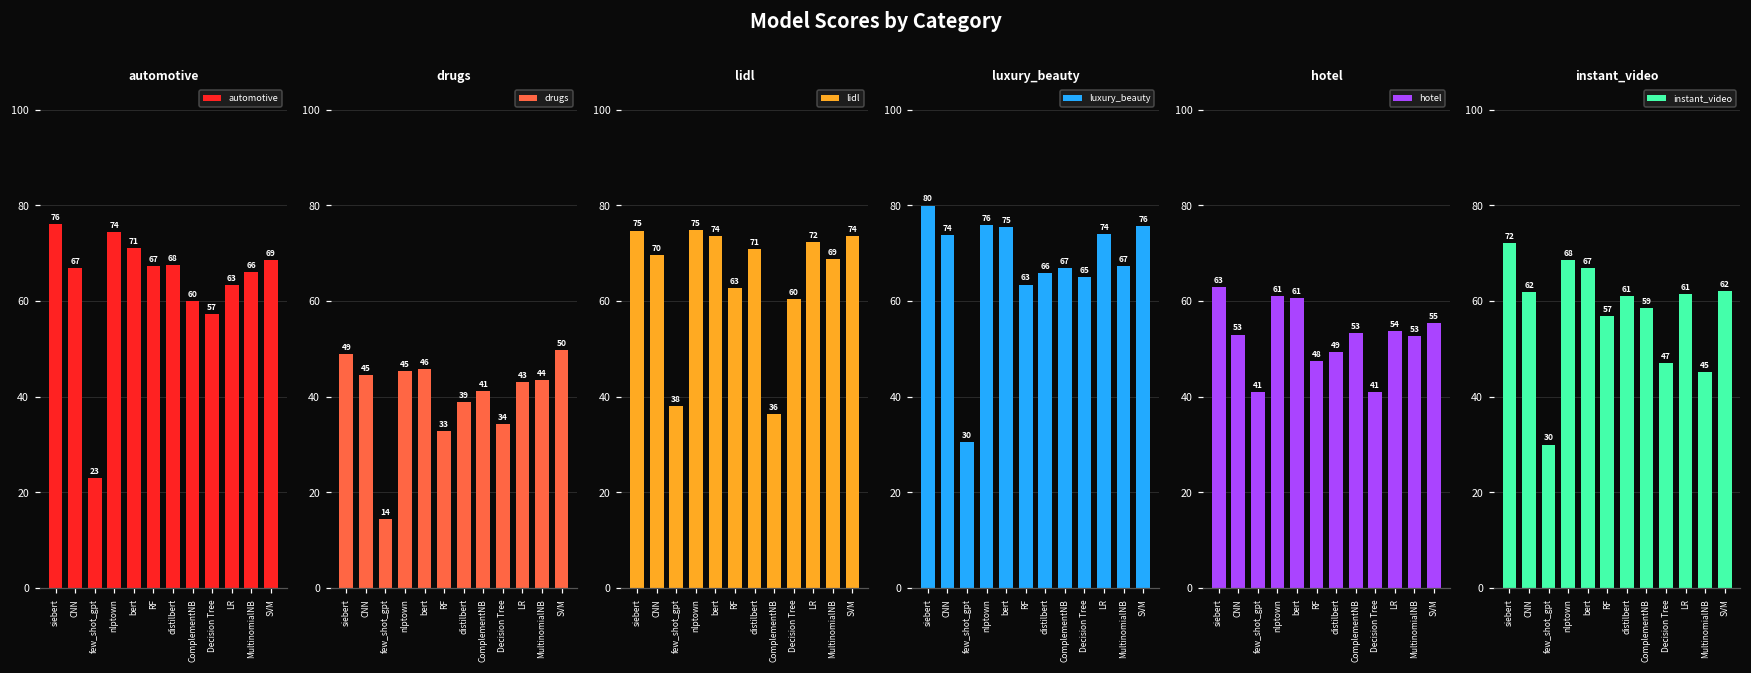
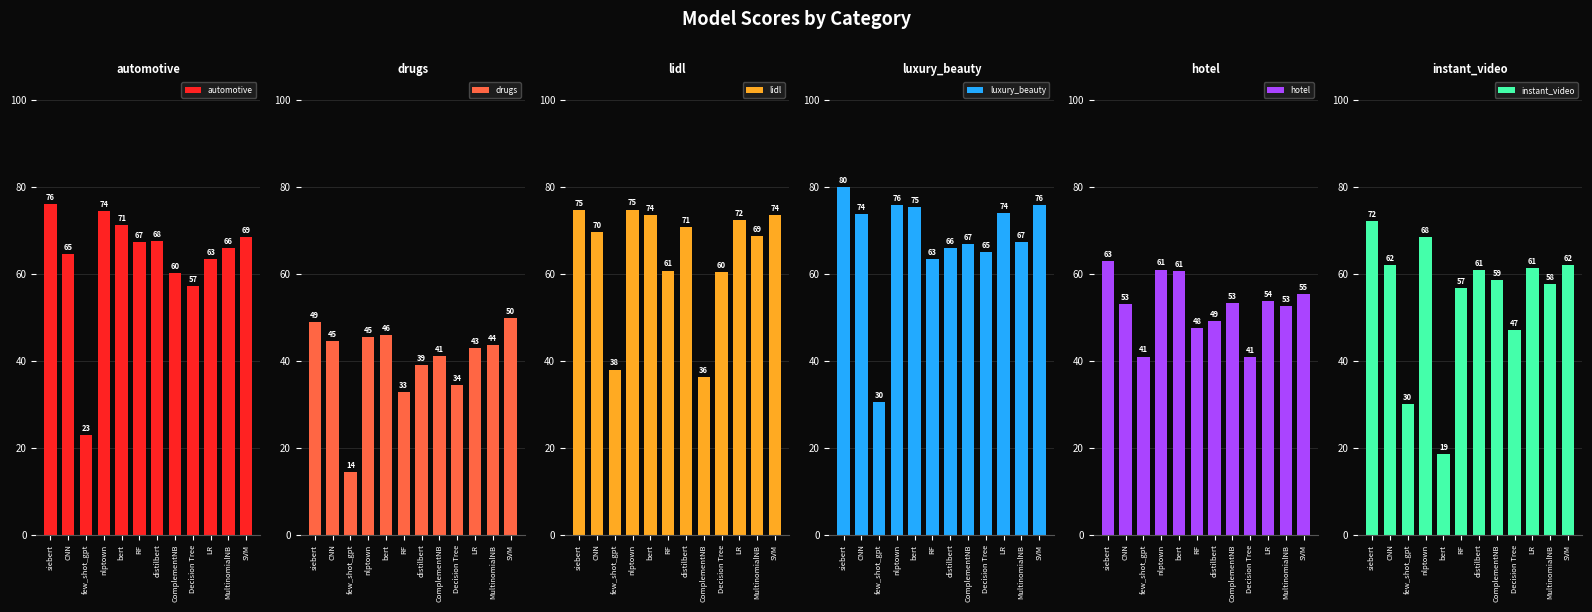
automotive, CNN: 67 -> 65
lidl, RF: 63 -> 61
instant_video, bert: 67 -> 19
instant_video, MultinomialNB: 45 -> 58
